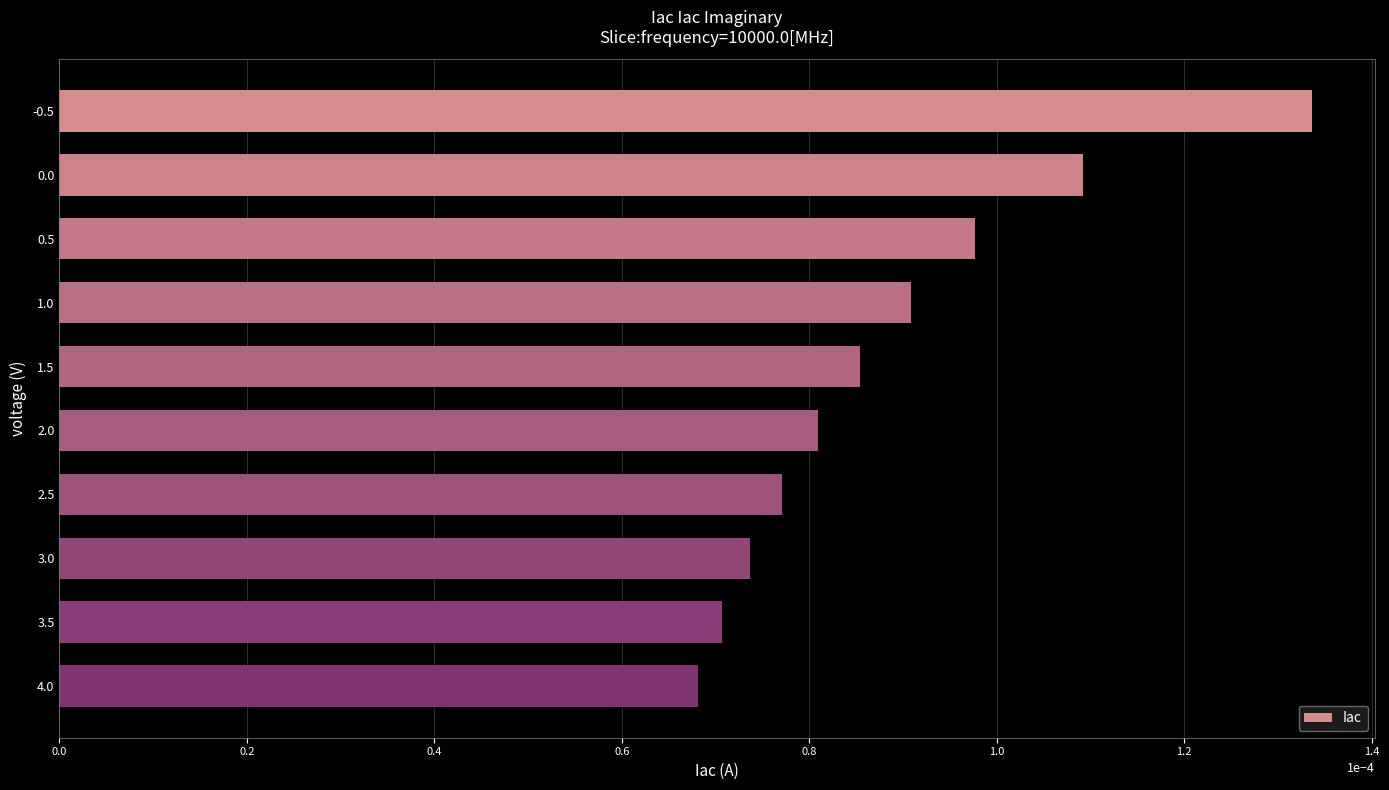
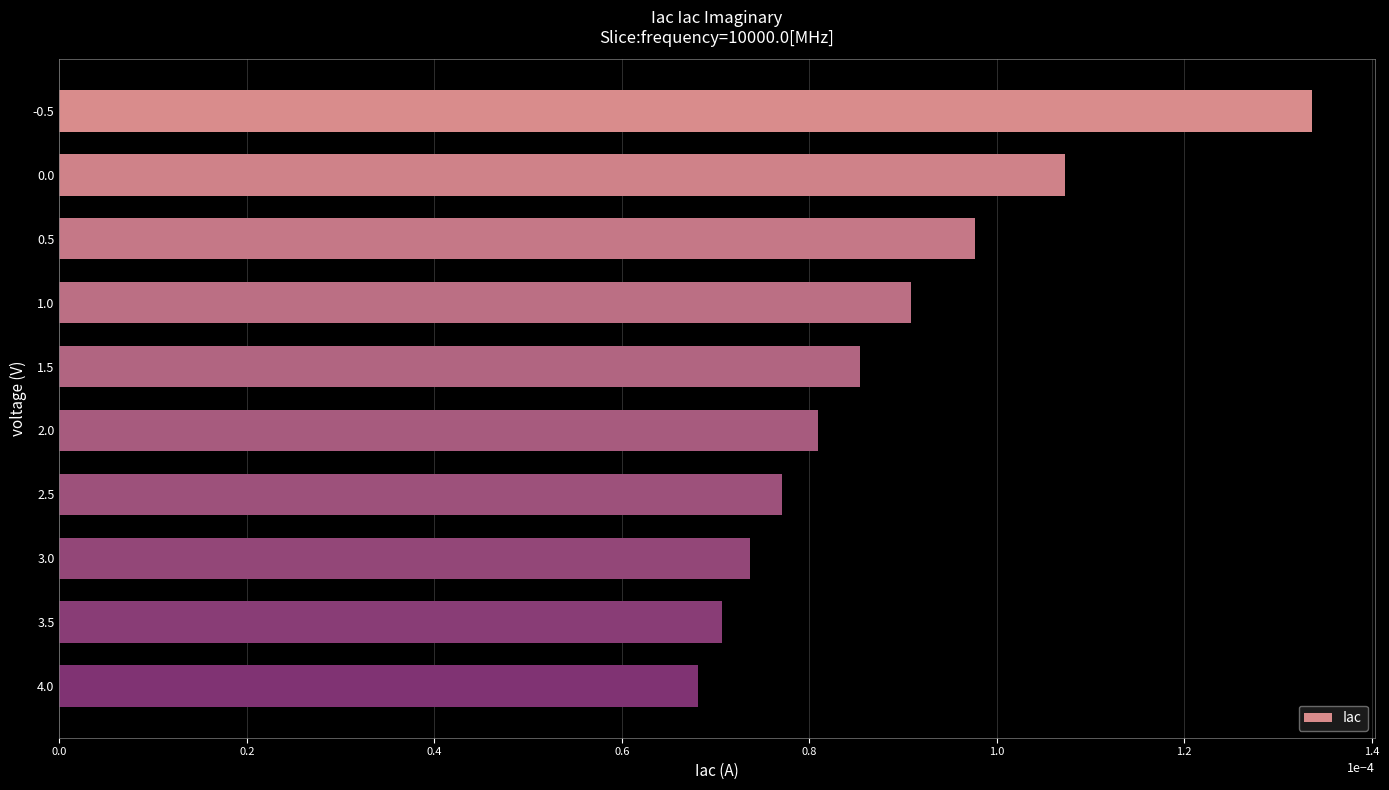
0.0: 0.000109 -> 0.000107
